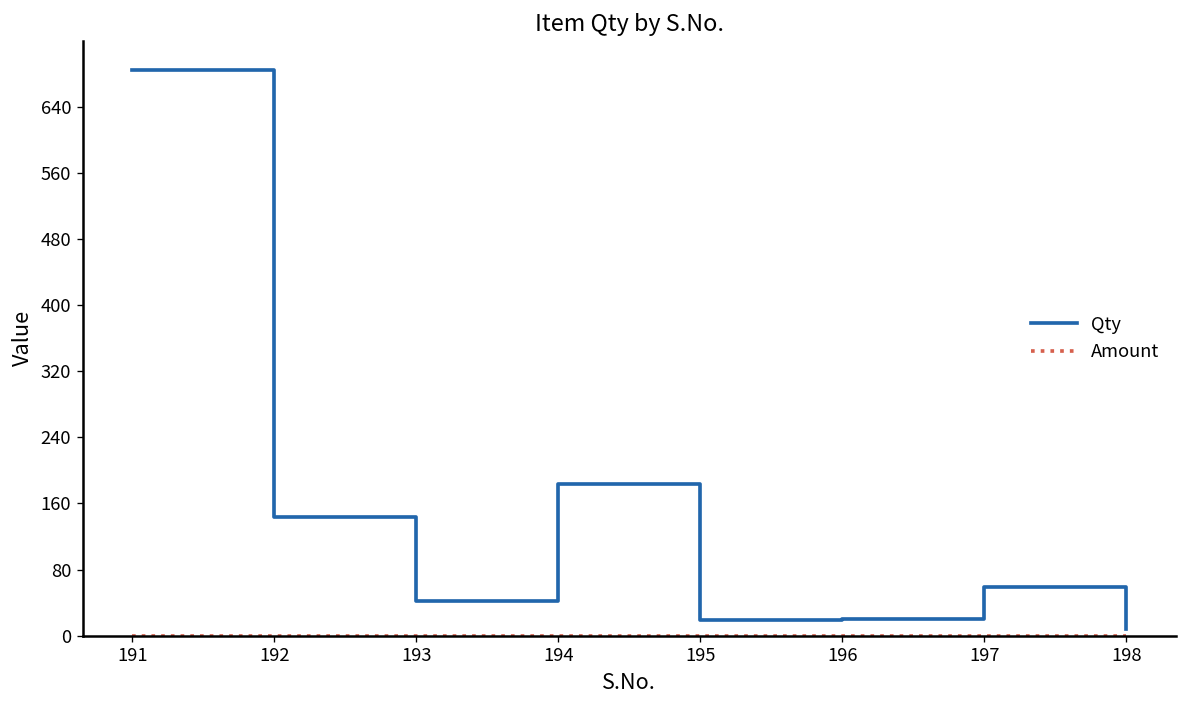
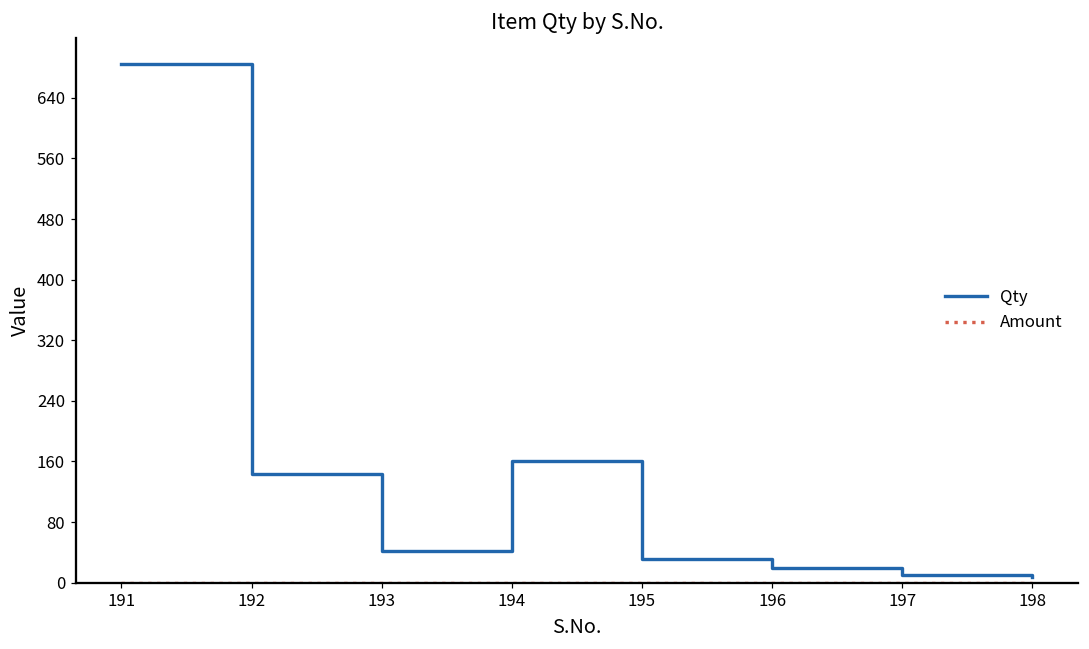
Qty, 194: 180 -> 160
Qty, 195: 20 -> 30
Qty, 197: 60 -> 10
